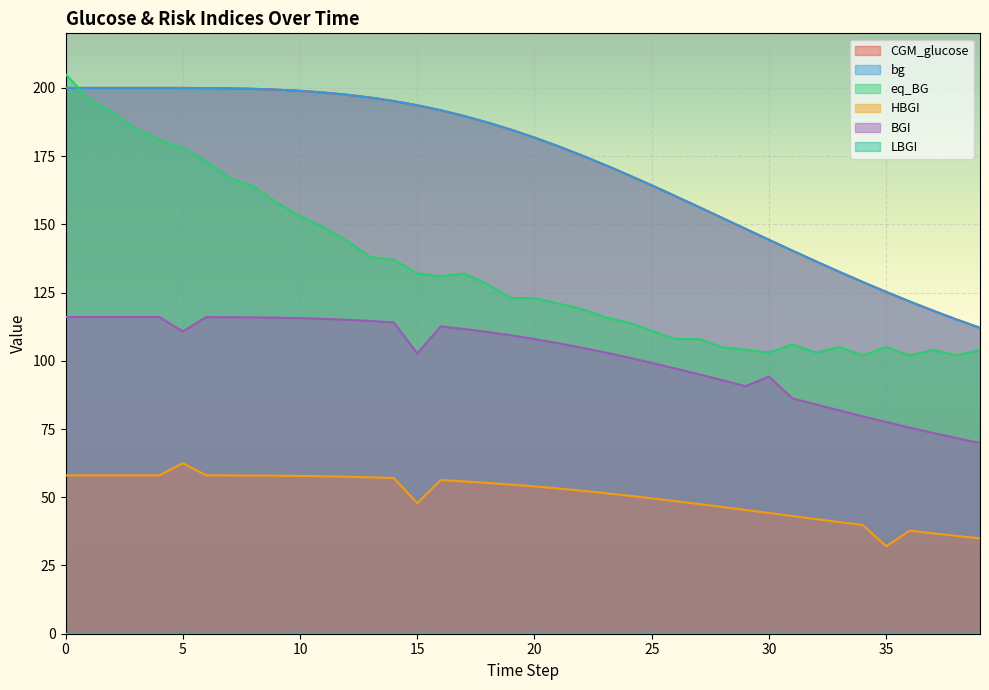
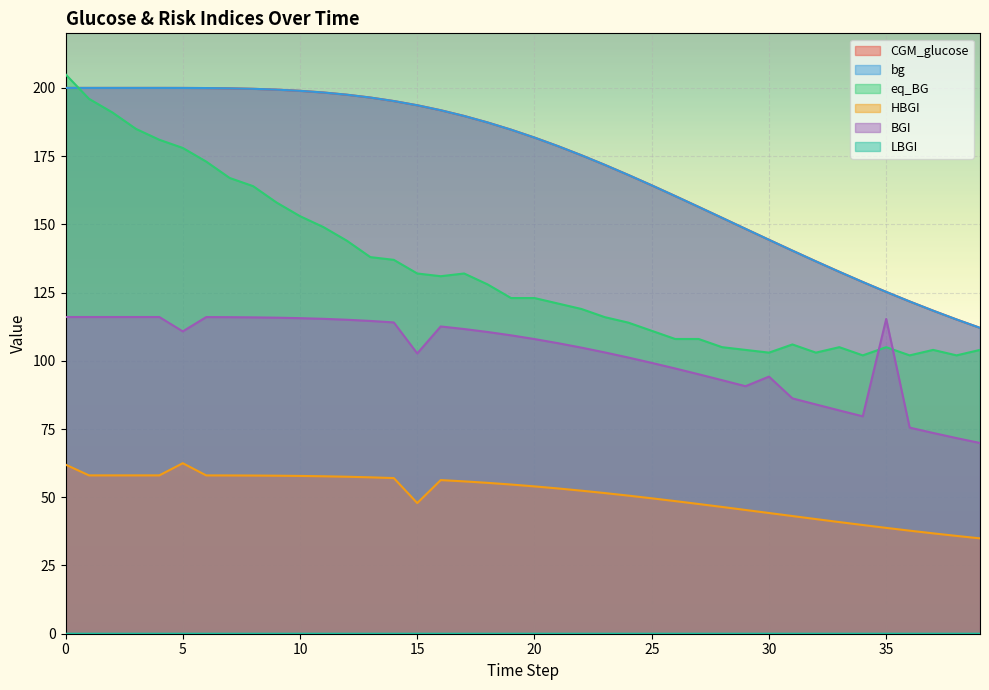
HBGI, 0: 58 -> 62
HBGI, 35: 32 -> 39
BGI, 35: 78 -> 115
